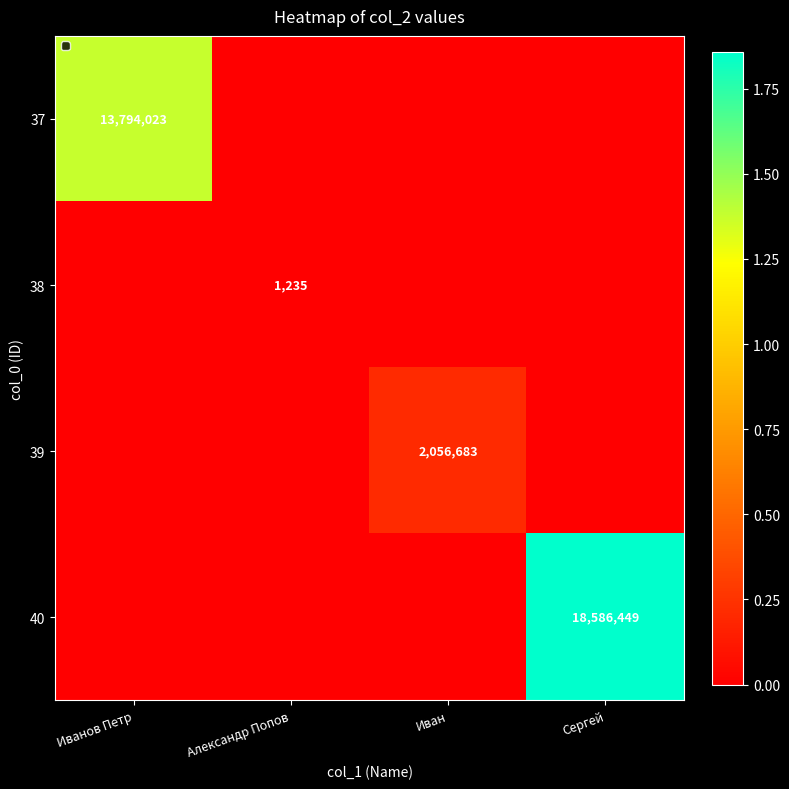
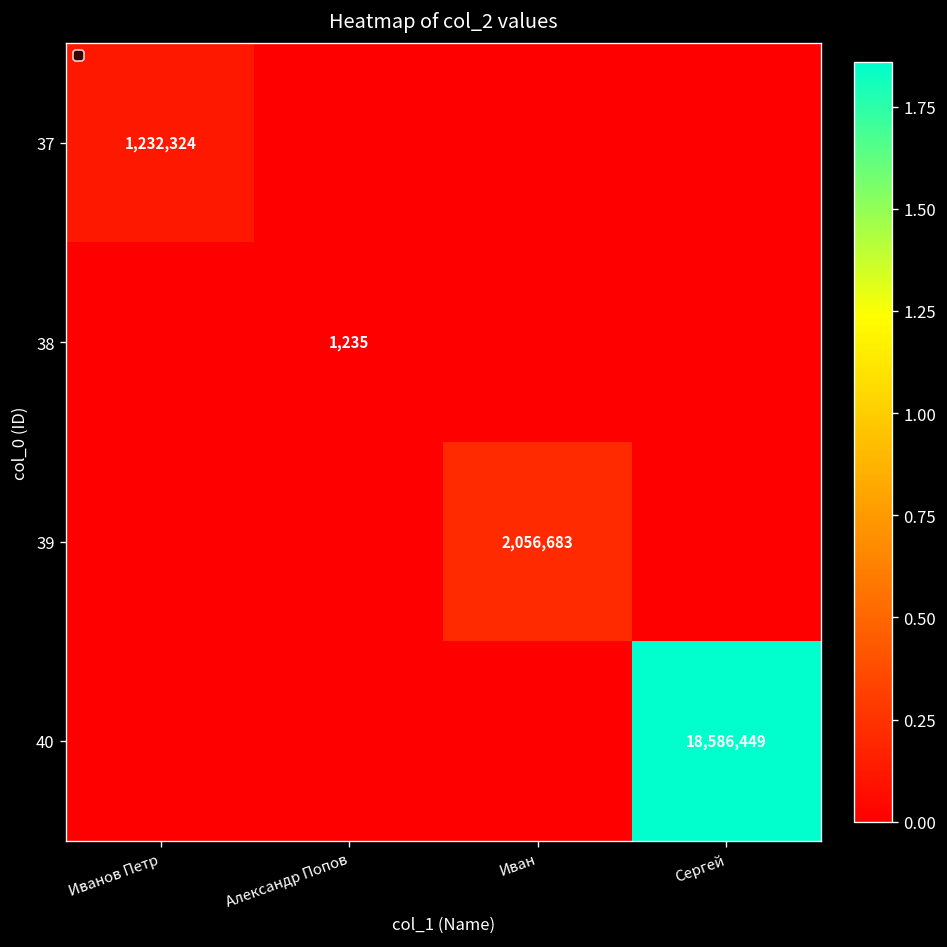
37, Иванов Петр: 13,794,023 -> 1,232,324
